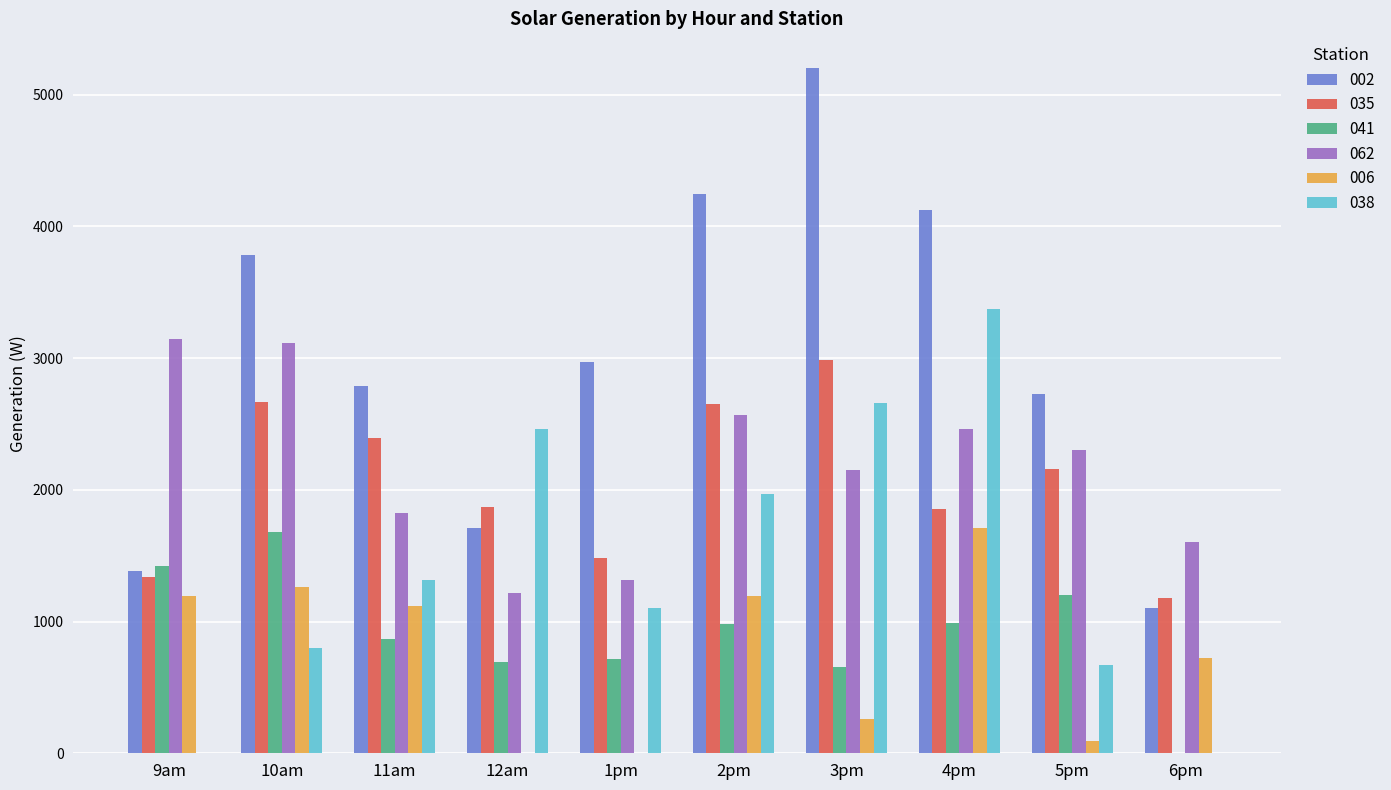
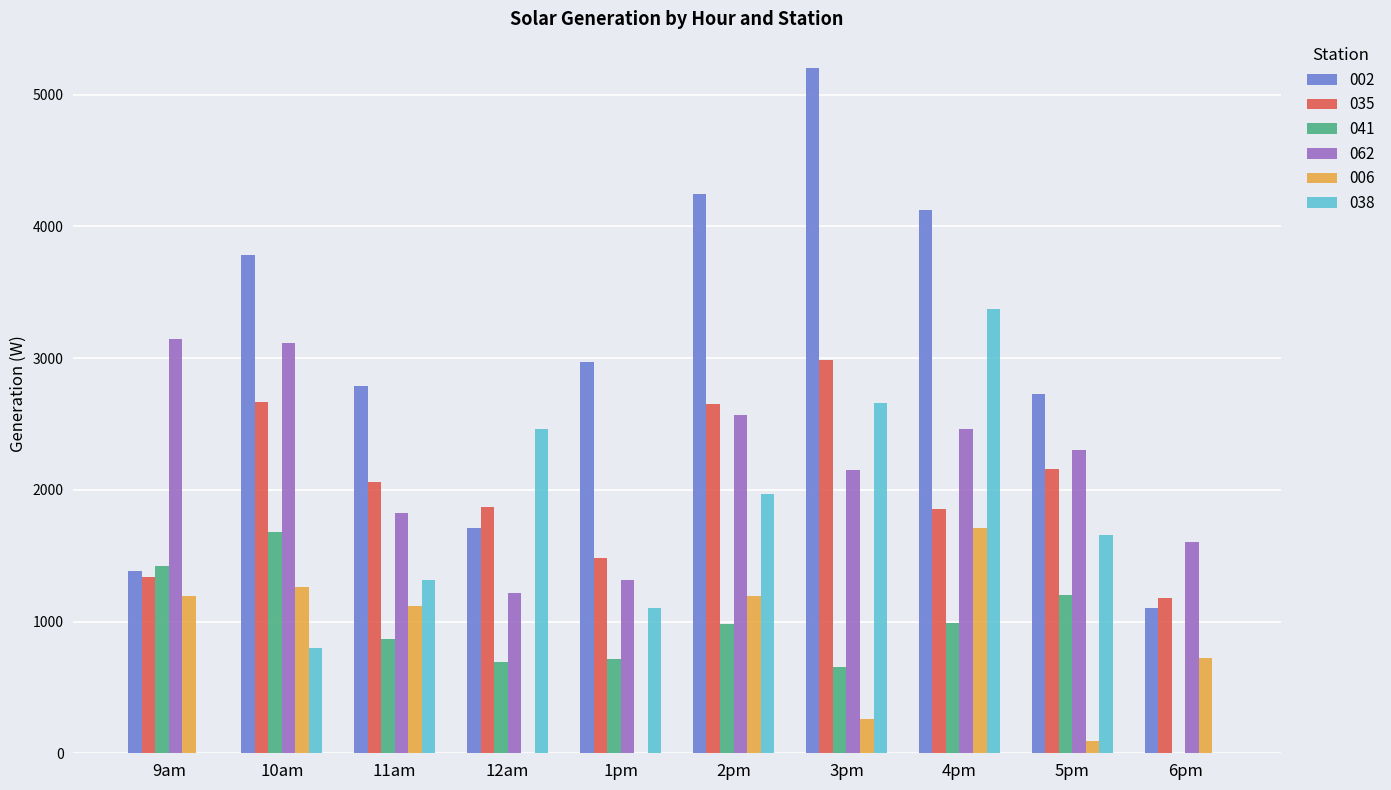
035, 11am: 2400 -> 2060
038, 5pm: 670 -> 1660
